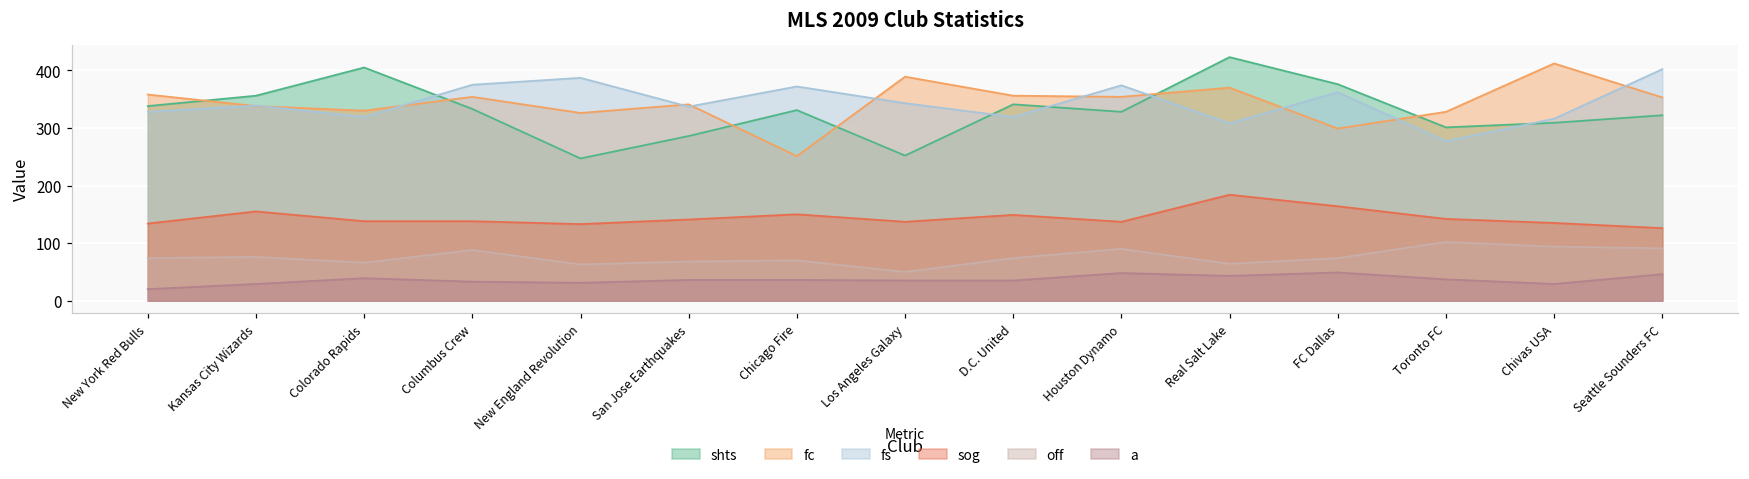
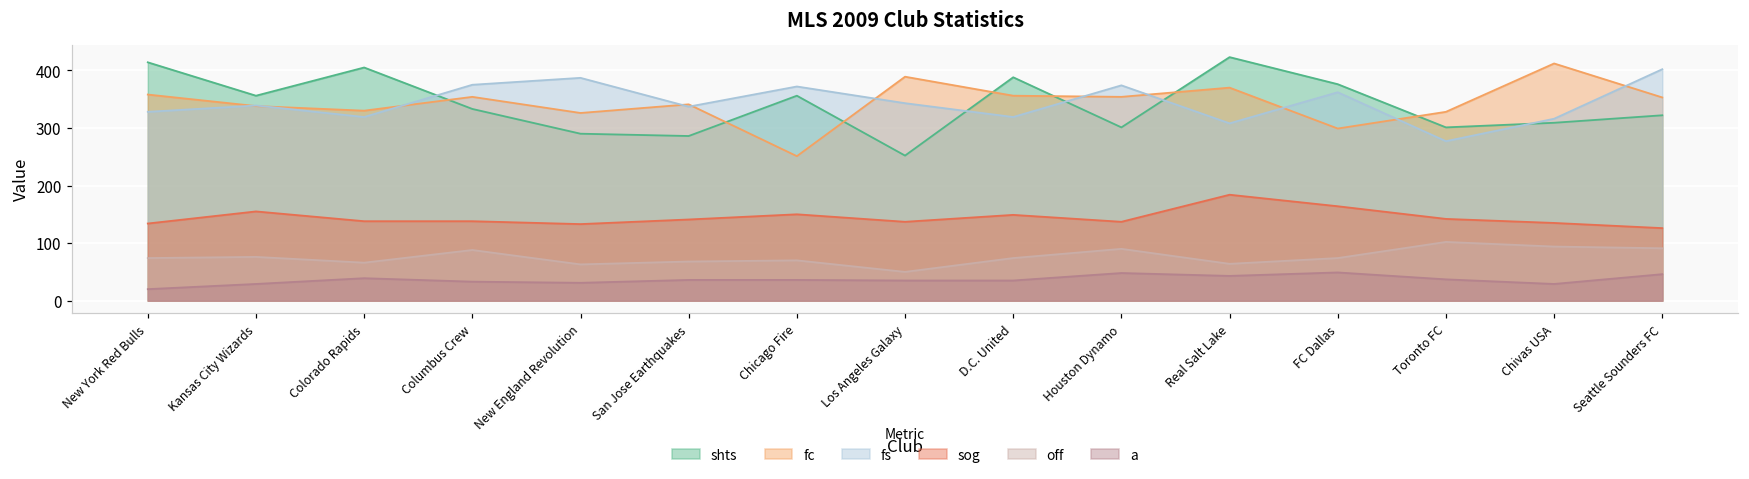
shts, New York Red Bulls: 340 -> 410
shts, New England Revolution: 250 -> 290
shts, Chicago Fire: 330 -> 360
shts, D.C. United: 340 -> 390
shts, Houston Dynamo: 330 -> 300
